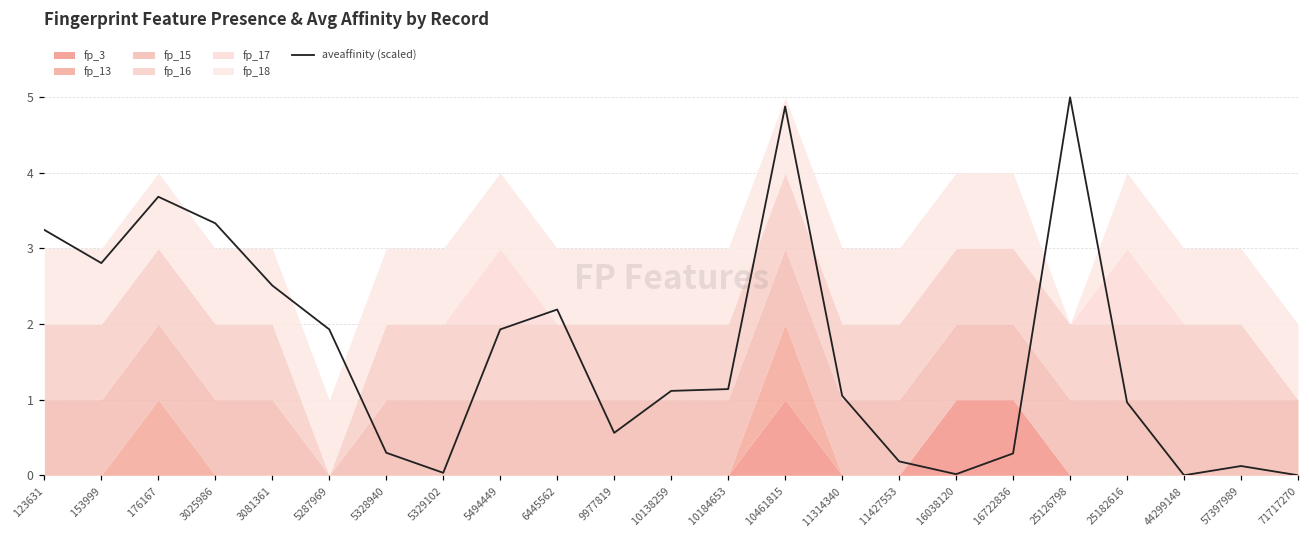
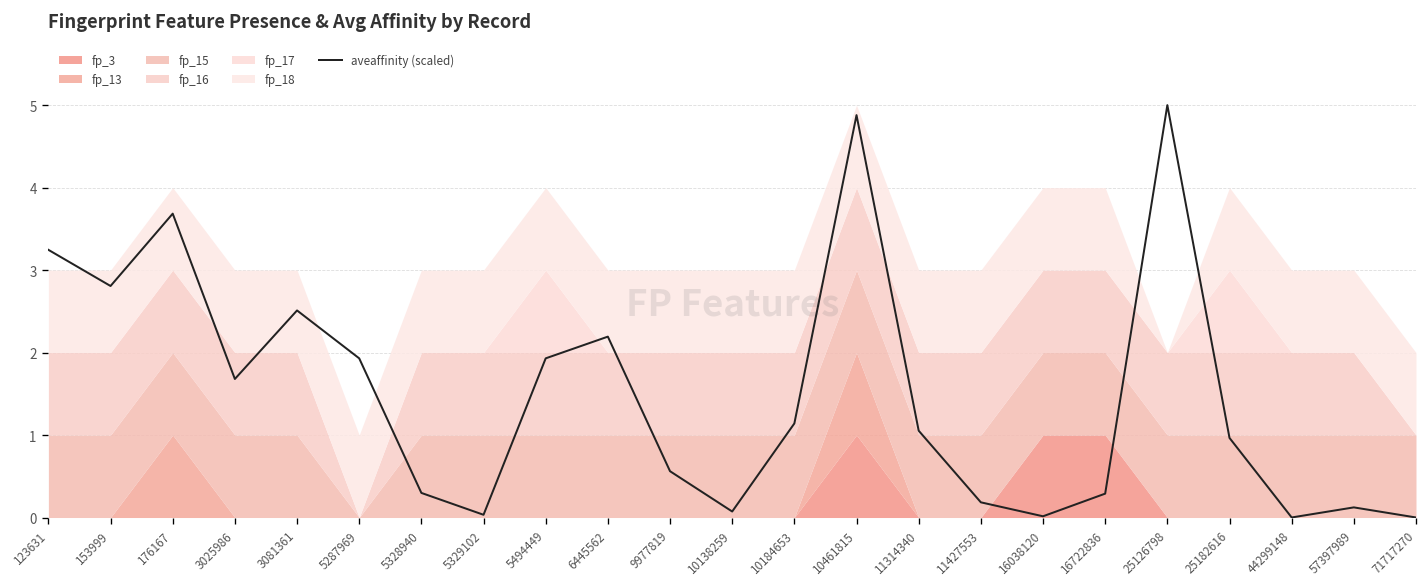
aveaffinity (scaled), 3025986: 3.3 -> 1.7
aveaffinity (scaled), 10138259: 1.1 -> 0.1
